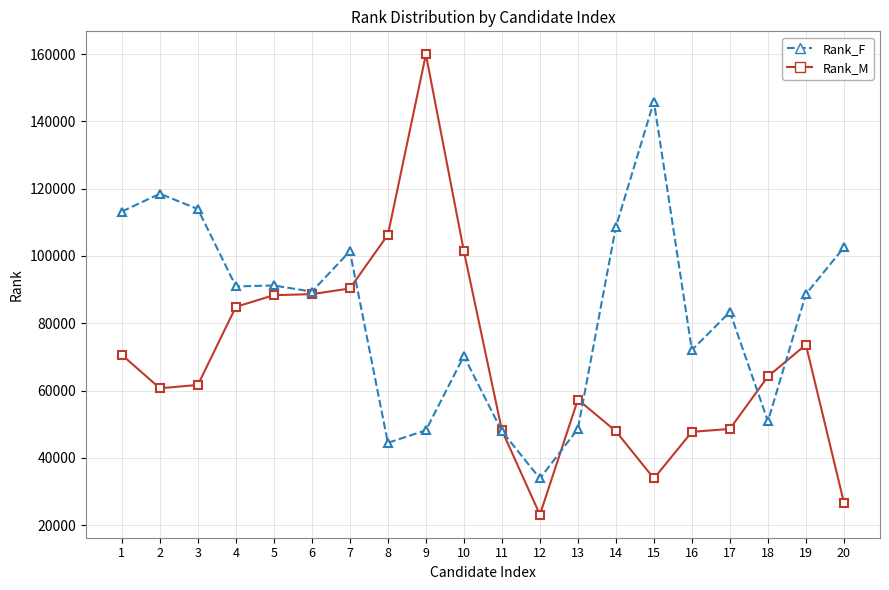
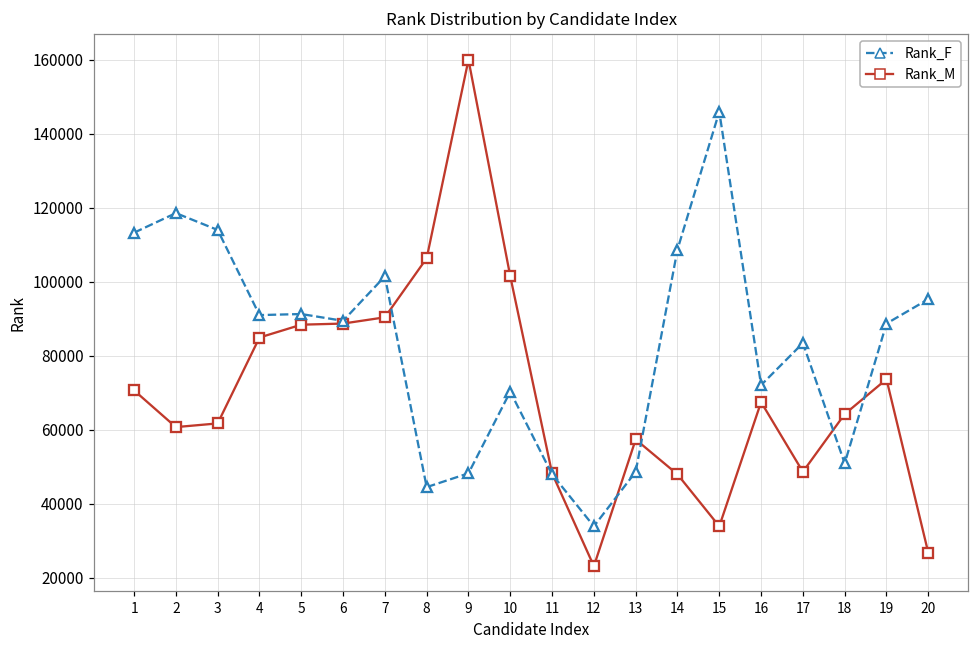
Rank_M, 16: 48000 -> 67000
Rank_F, 20: 103000 -> 95000
